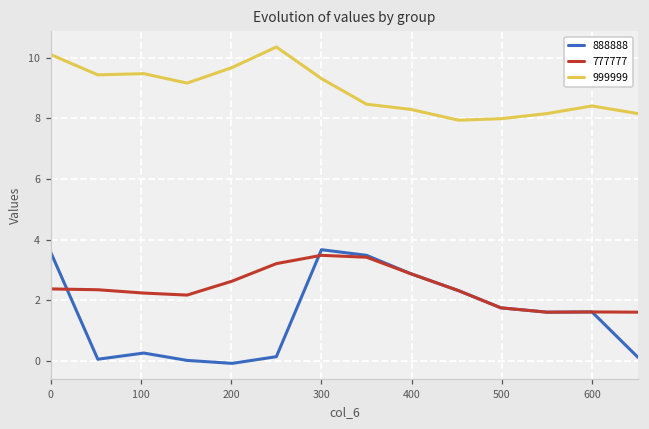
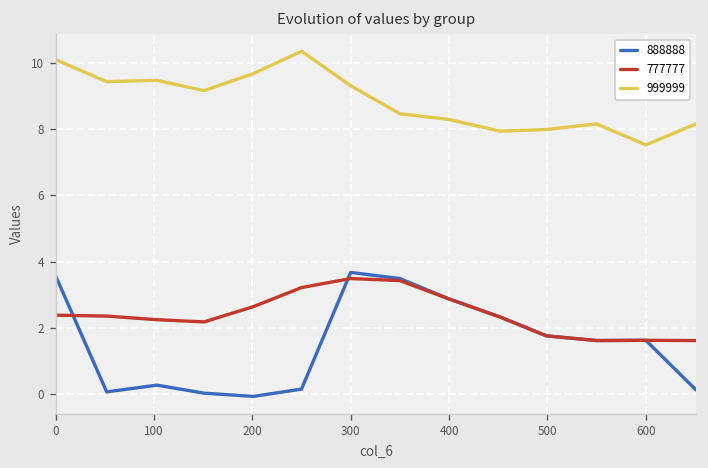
999999, 600: 8.4 -> 7.5
